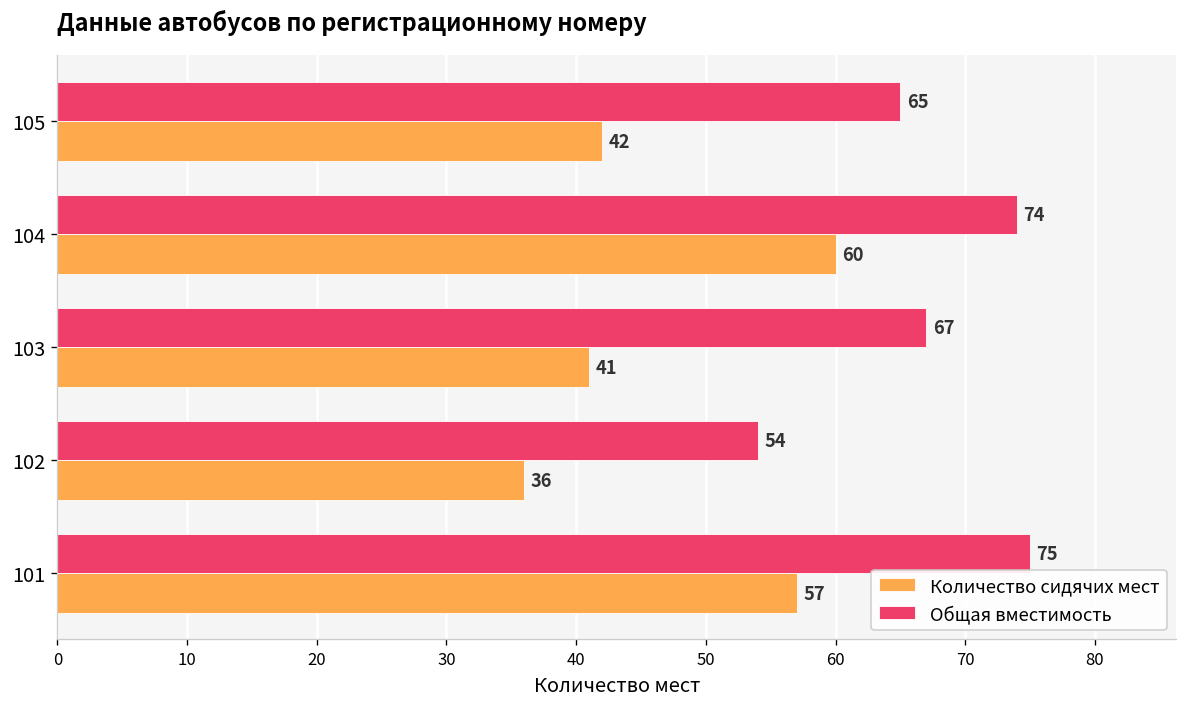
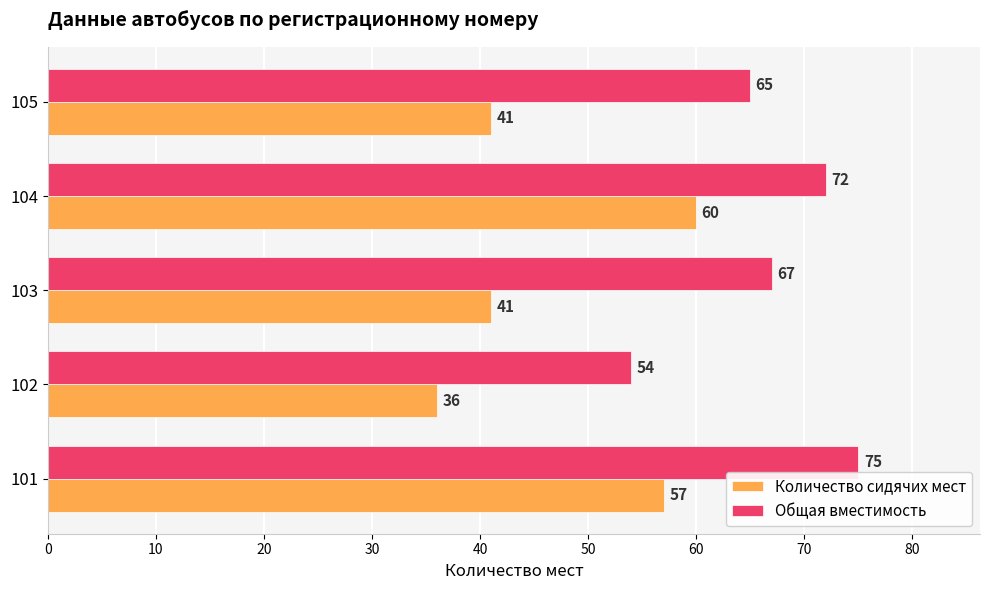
Количество сидячих мест, 105: 42 -> 41
Общая вместимость, 104: 74 -> 72
